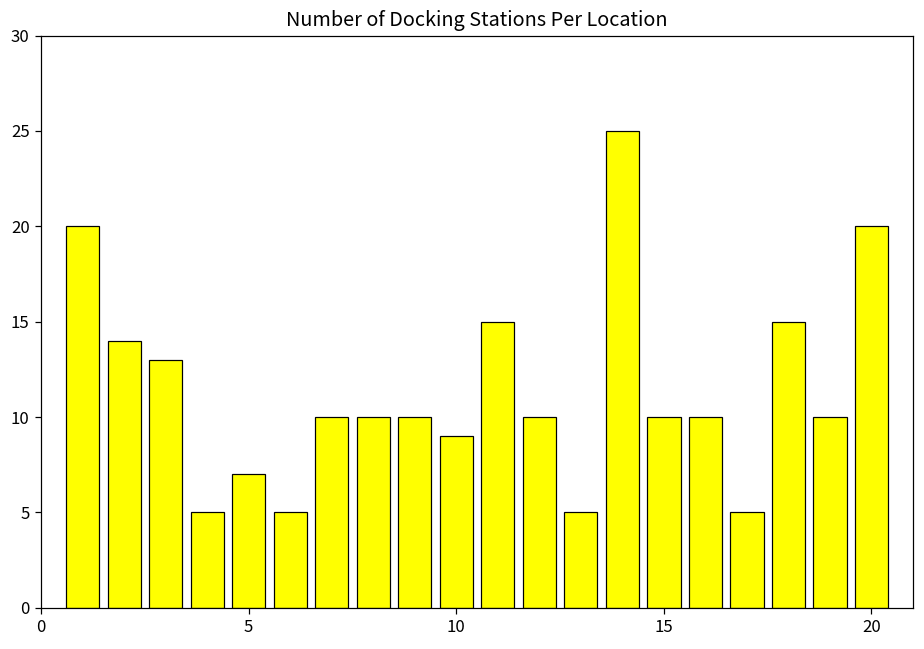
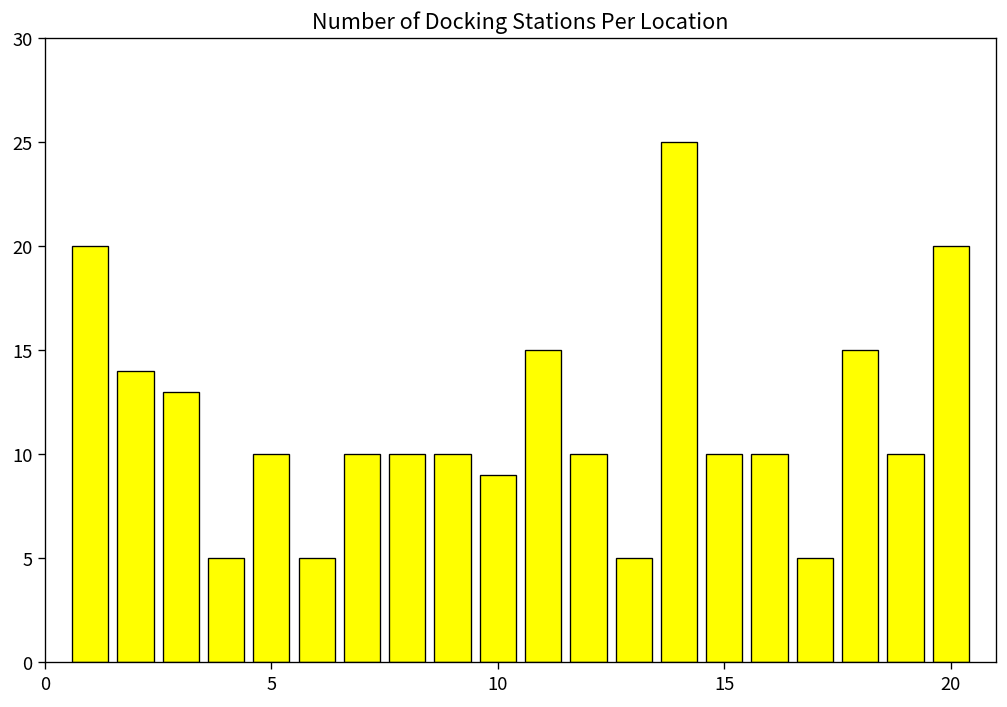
5: 7 -> 10
